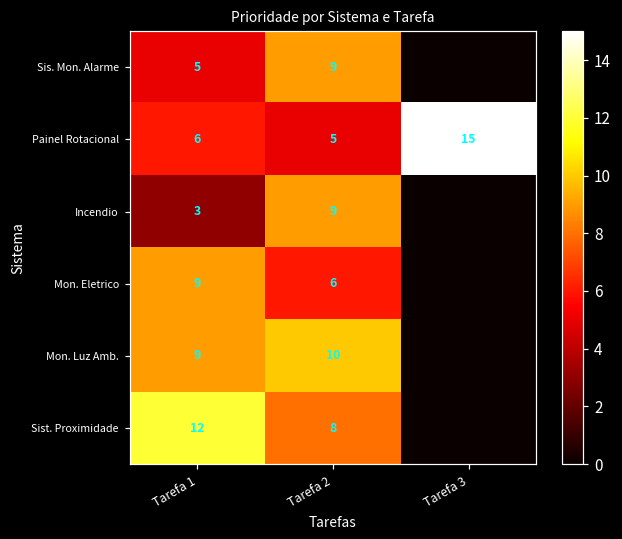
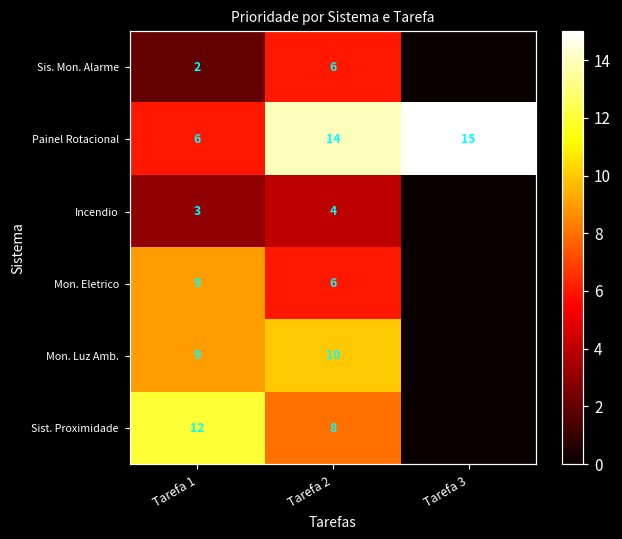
Sis. Mon. Alarme, Tarefa 1: 5 -> 2
Sis. Mon. Alarme, Tarefa 2: 9 -> 6
Painel Rotacional, Tarefa 2: 5 -> 14
Incendio, Tarefa 2: 9 -> 4
